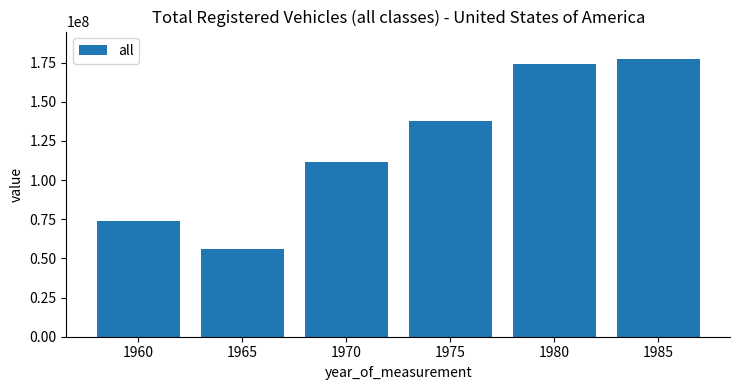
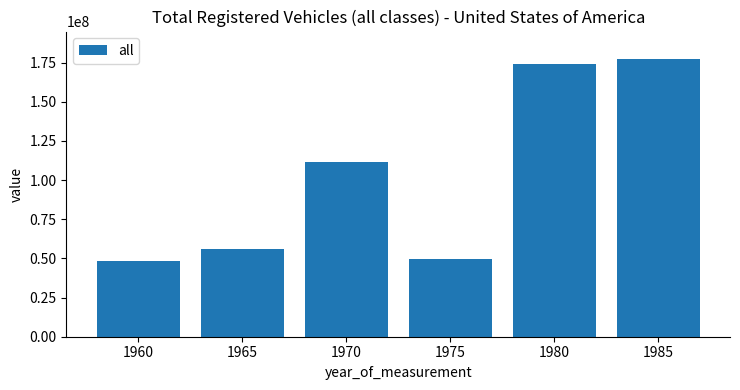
1960: 74000000 -> 48000000
1975: 138000000 -> 50000000
